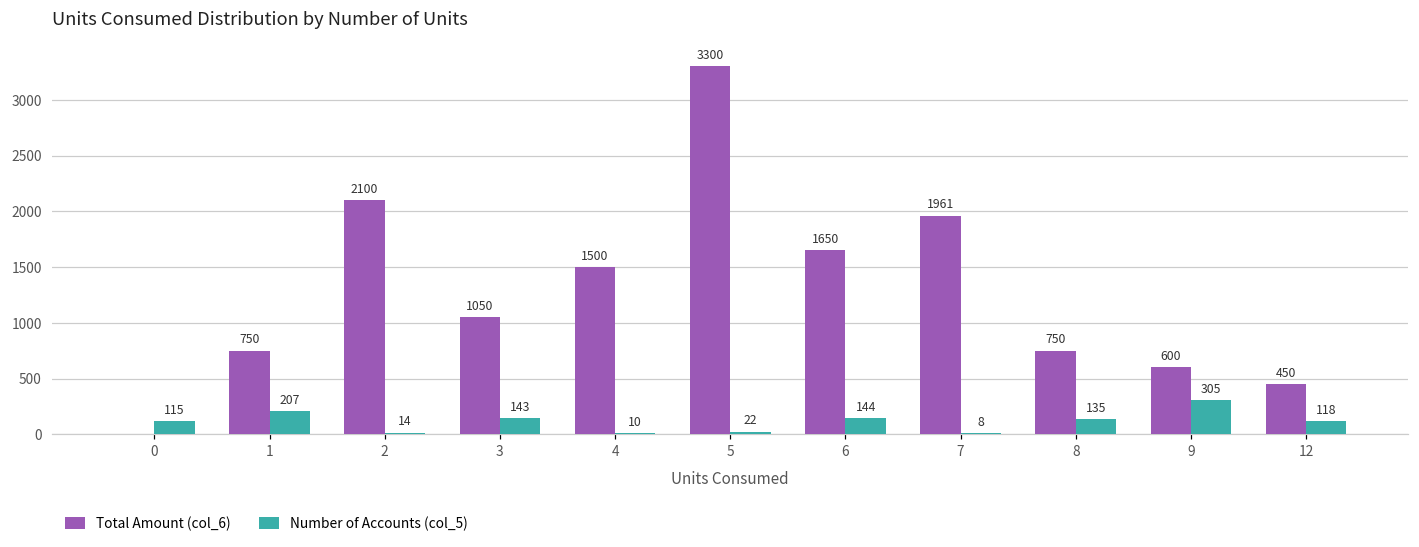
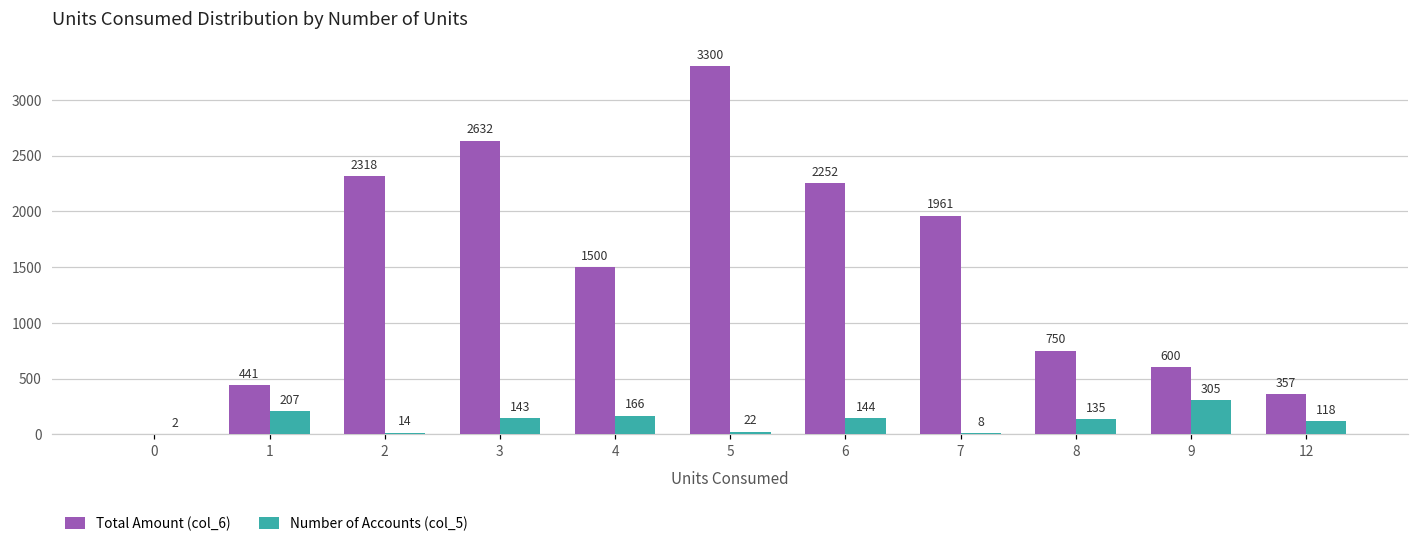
Number of Accounts (col_5), 0: 115 -> 2
Total Amount (col_6), 1: 750 -> 441
Total Amount (col_6), 2: 2100 -> 2318
Total Amount (col_6), 3: 1050 -> 2632
Number of Accounts (col_5), 4: 10 -> 166
Total Amount (col_6), 6: 1650 -> 2252
Total Amount (col_6), 12: 450 -> 357
